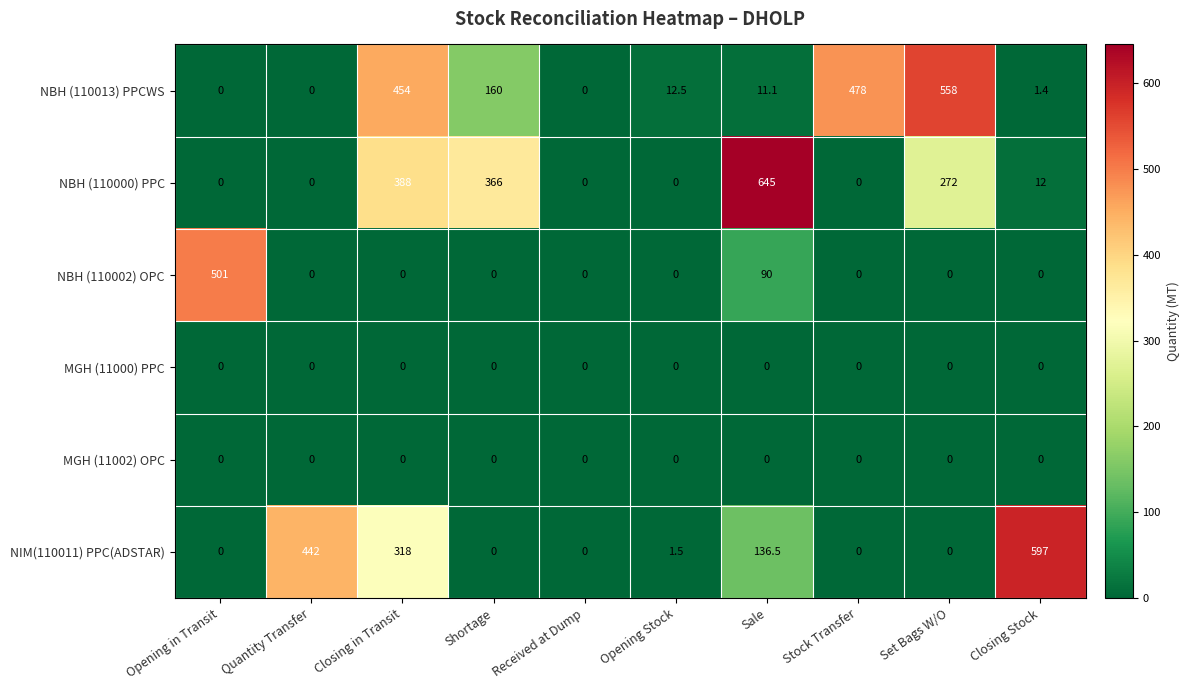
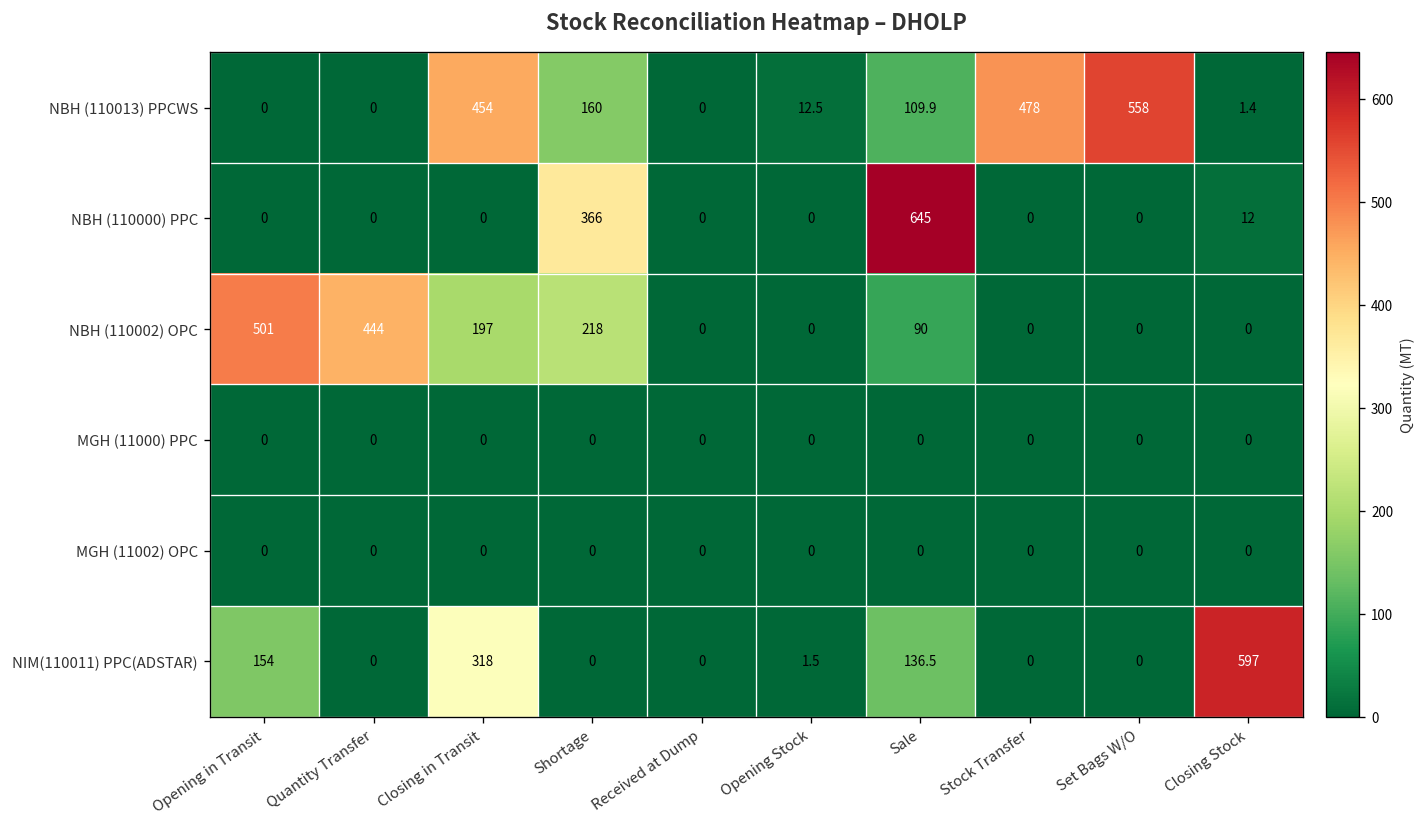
NBH (110013) PPCWS, Sale: 11.1 -> 109.9
NBH (110000) PPC, Closing in Transit: 388 -> 0
NBH (110000) PPC, Set Bags W/O: 272 -> 0
NBH (110002) OPC, Quantity Transfer: 0 -> 444
NBH (110002) OPC, Closing in Transit: 0 -> 197
NBH (110002) OPC, Shortage: 0 -> 218
NIM(110011) PPC(ADSTAR), Opening in Transit: 0 -> 154
NIM(110011) PPC(ADSTAR), Quantity Transfer: 442 -> 0
